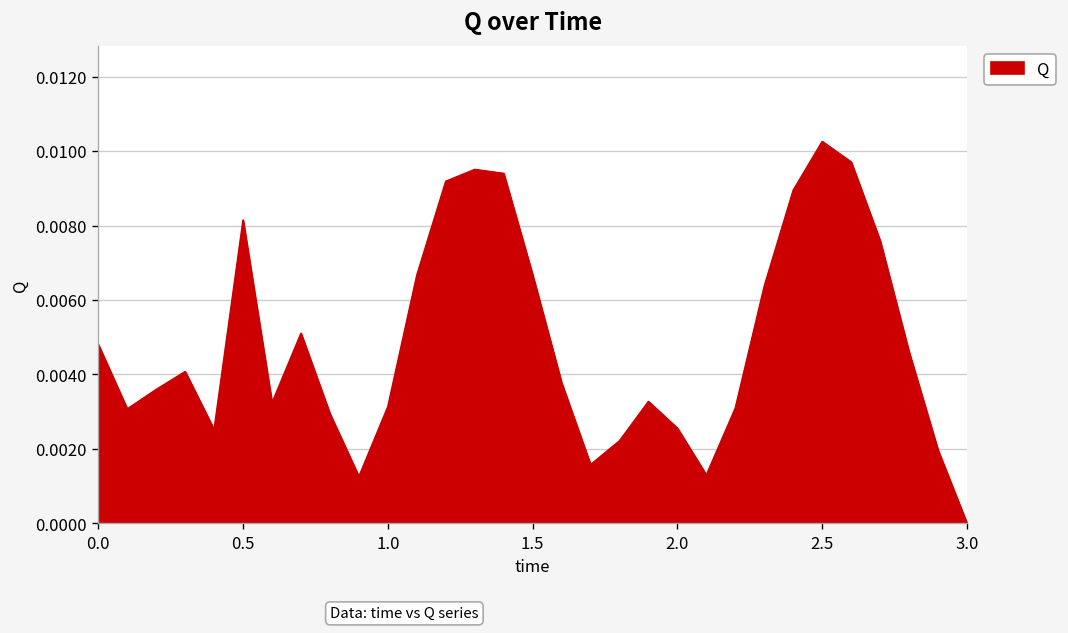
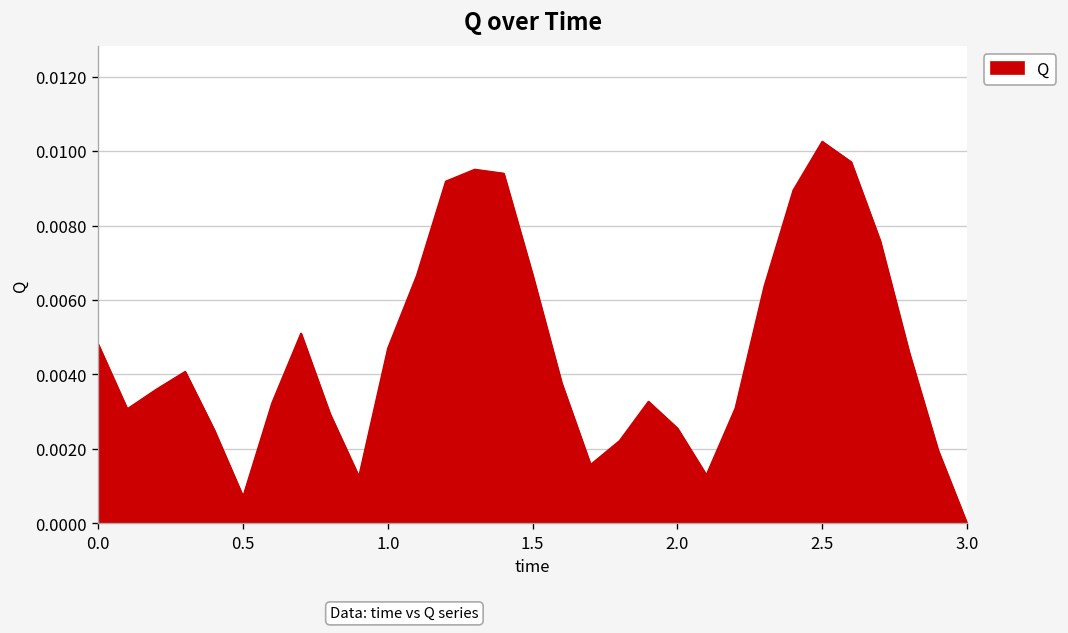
0.5: 0.0081 -> 0.0007
1.0: 0.0031 -> 0.0047
